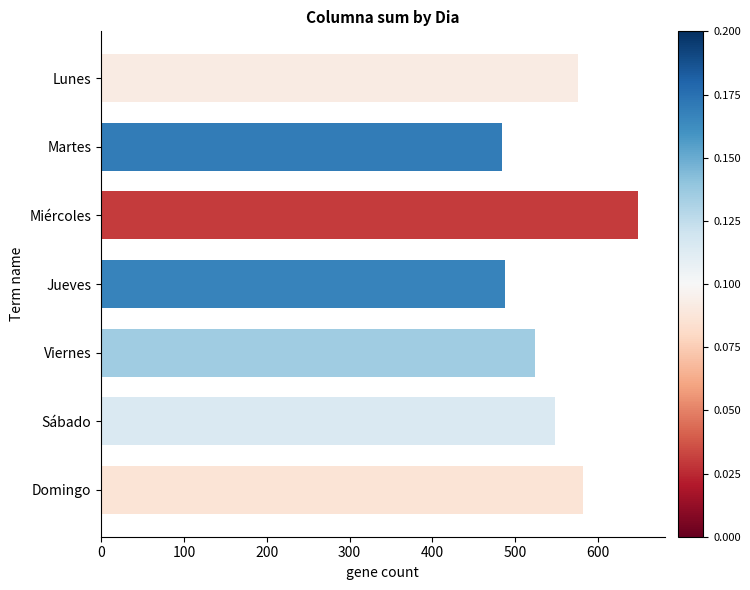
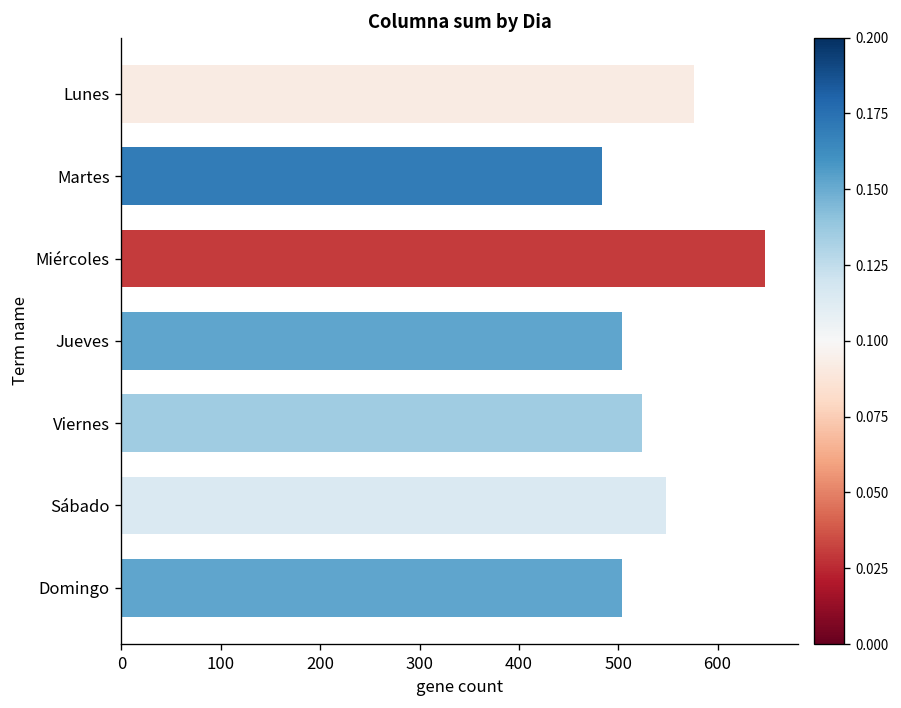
Jueves: 490 -> 500
Domingo: 580 -> 500
